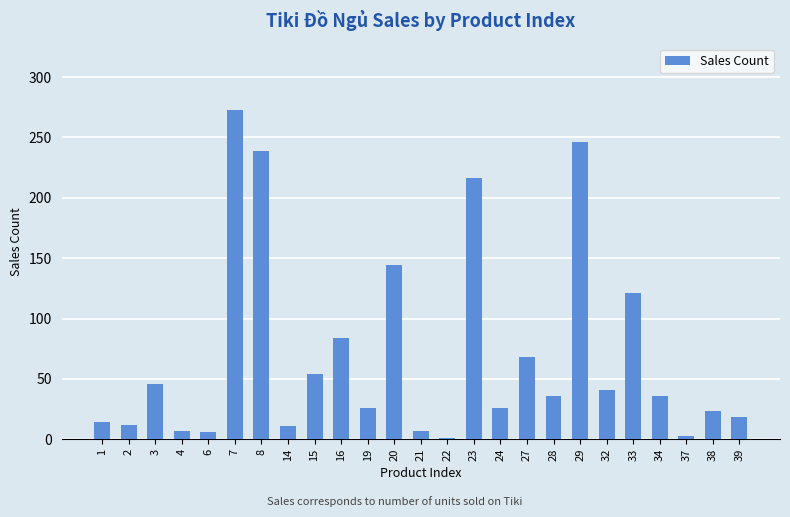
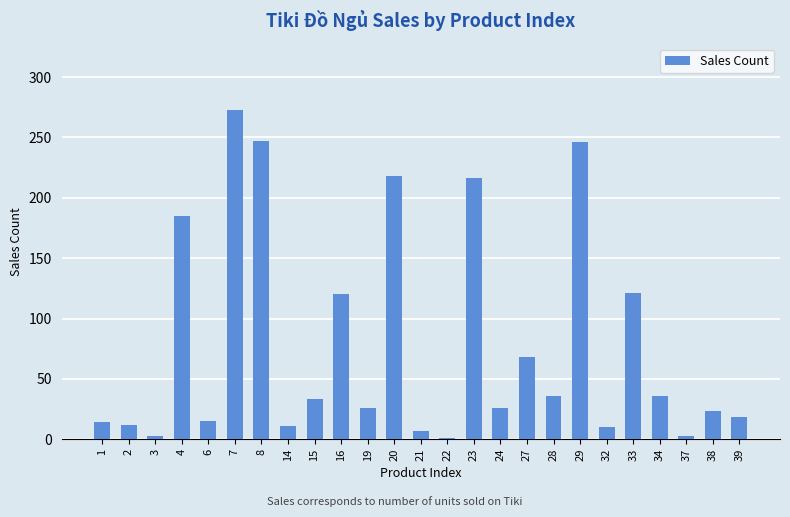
3: 46 -> 3
4: 7 -> 185
6: 6 -> 15
8: 239 -> 247
15: 54 -> 33
16: 84 -> 120
20: 144 -> 218
32: 41 -> 10
